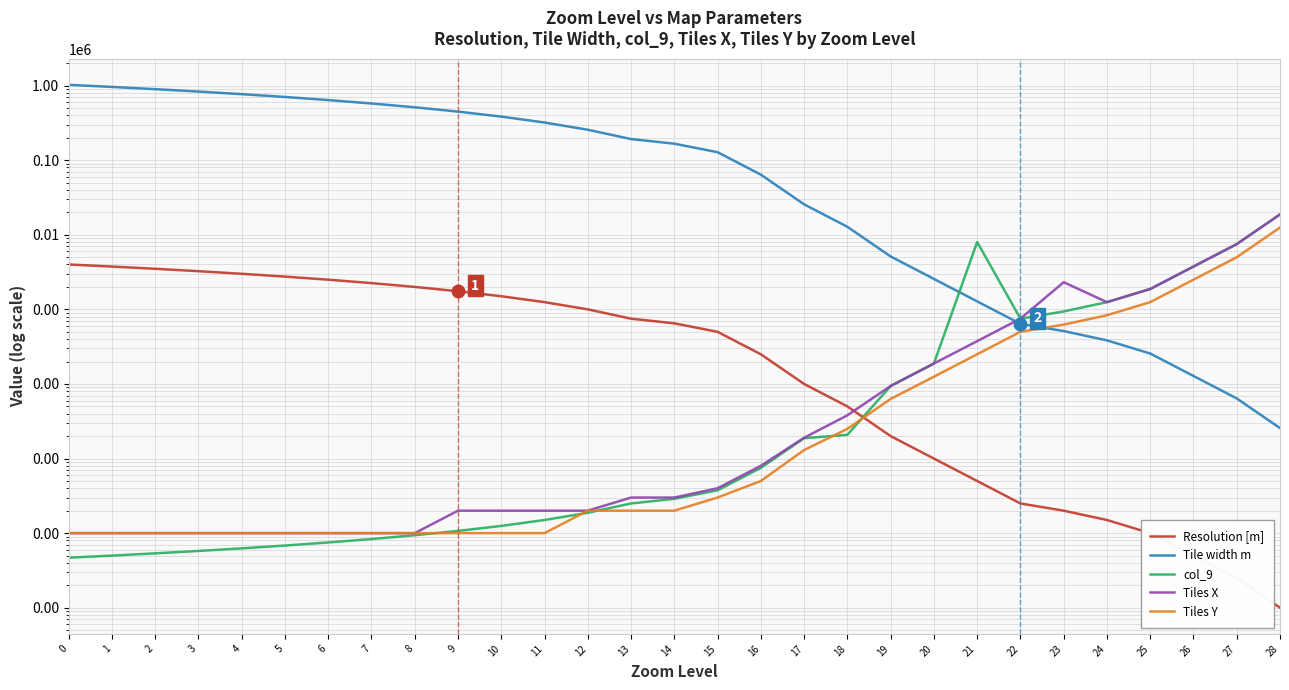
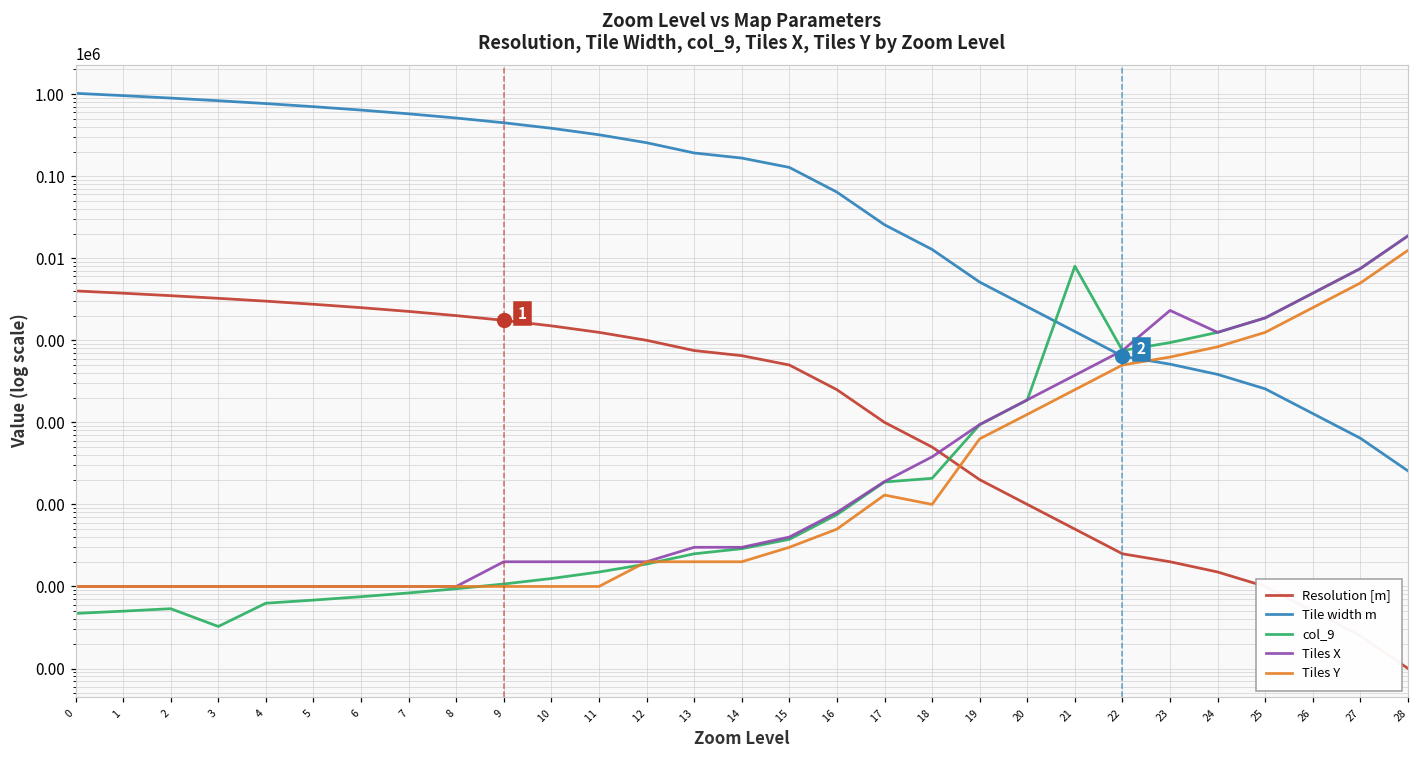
col_9, 3: 0.6 -> 0.3
Tiles Y, 18: 25 -> 10
